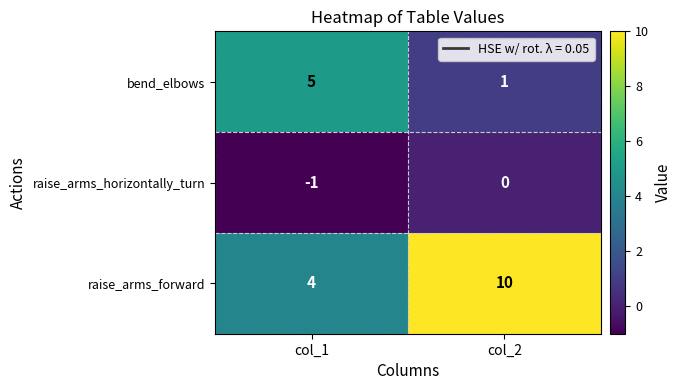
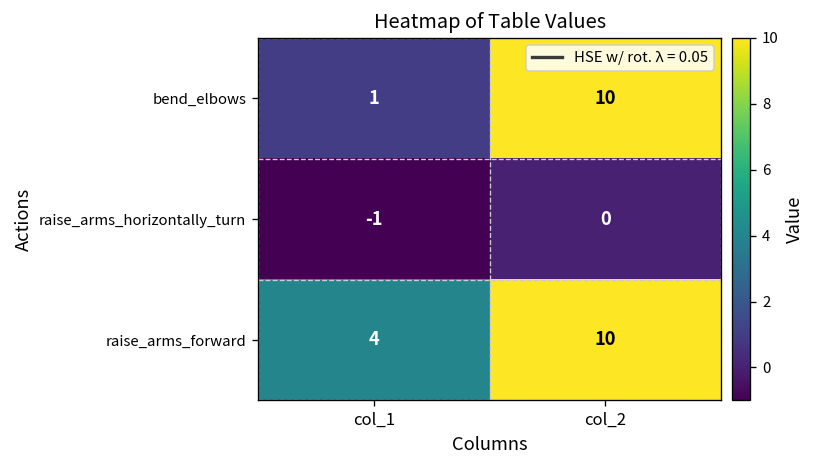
bend_elbows, col_1: 5 -> 1
bend_elbows, col_2: 1 -> 10
